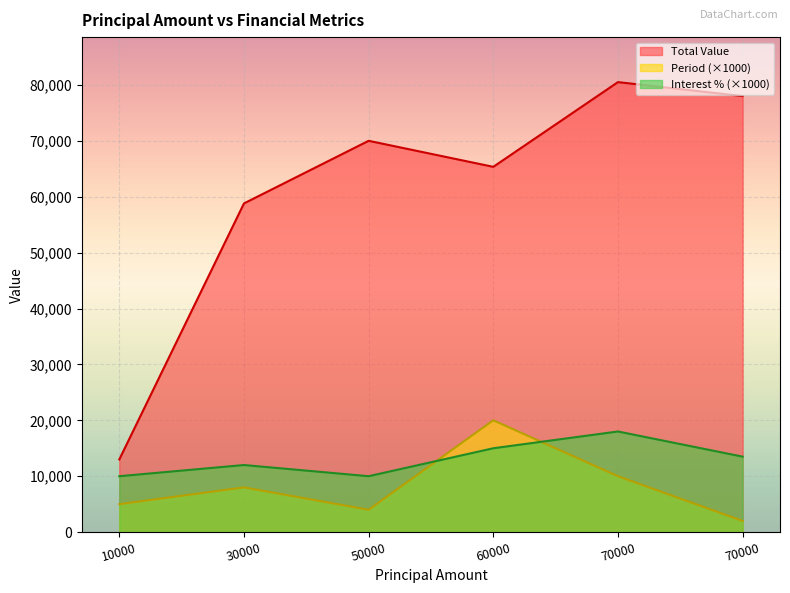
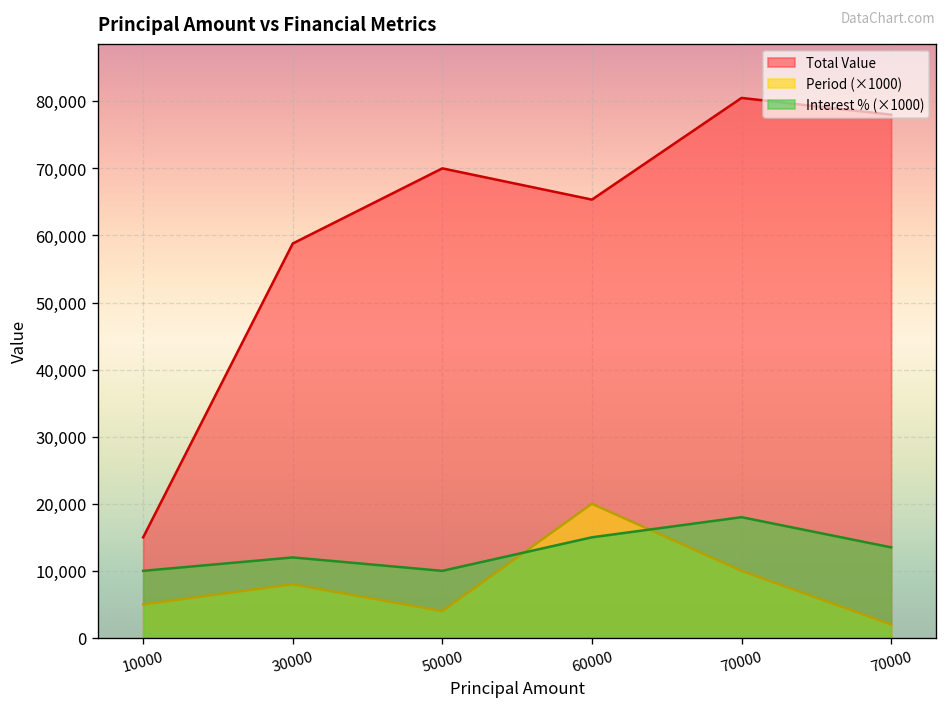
Total Value, 10000: 13,000 -> 15,000
